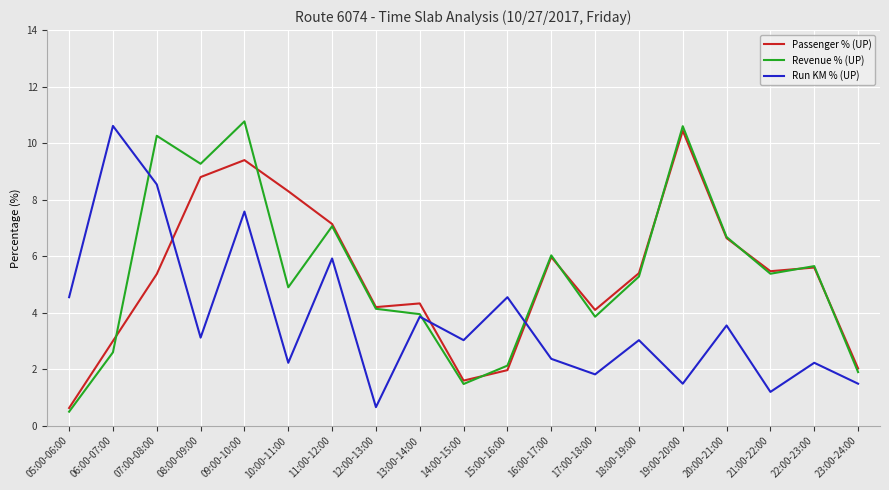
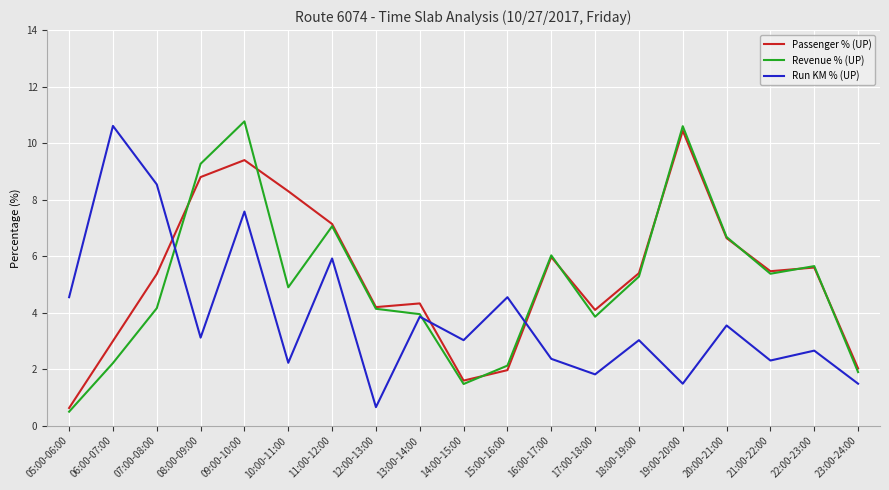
Revenue % (UP), 06:00-07:00: 2.6 -> 2.2
Revenue % (UP), 07:00-08:00: 10.3 -> 4.2
Run KM % (UP), 21:00-22:00: 1.2 -> 2.3
Run KM % (UP), 22:00-23:00: 2.2 -> 2.7
